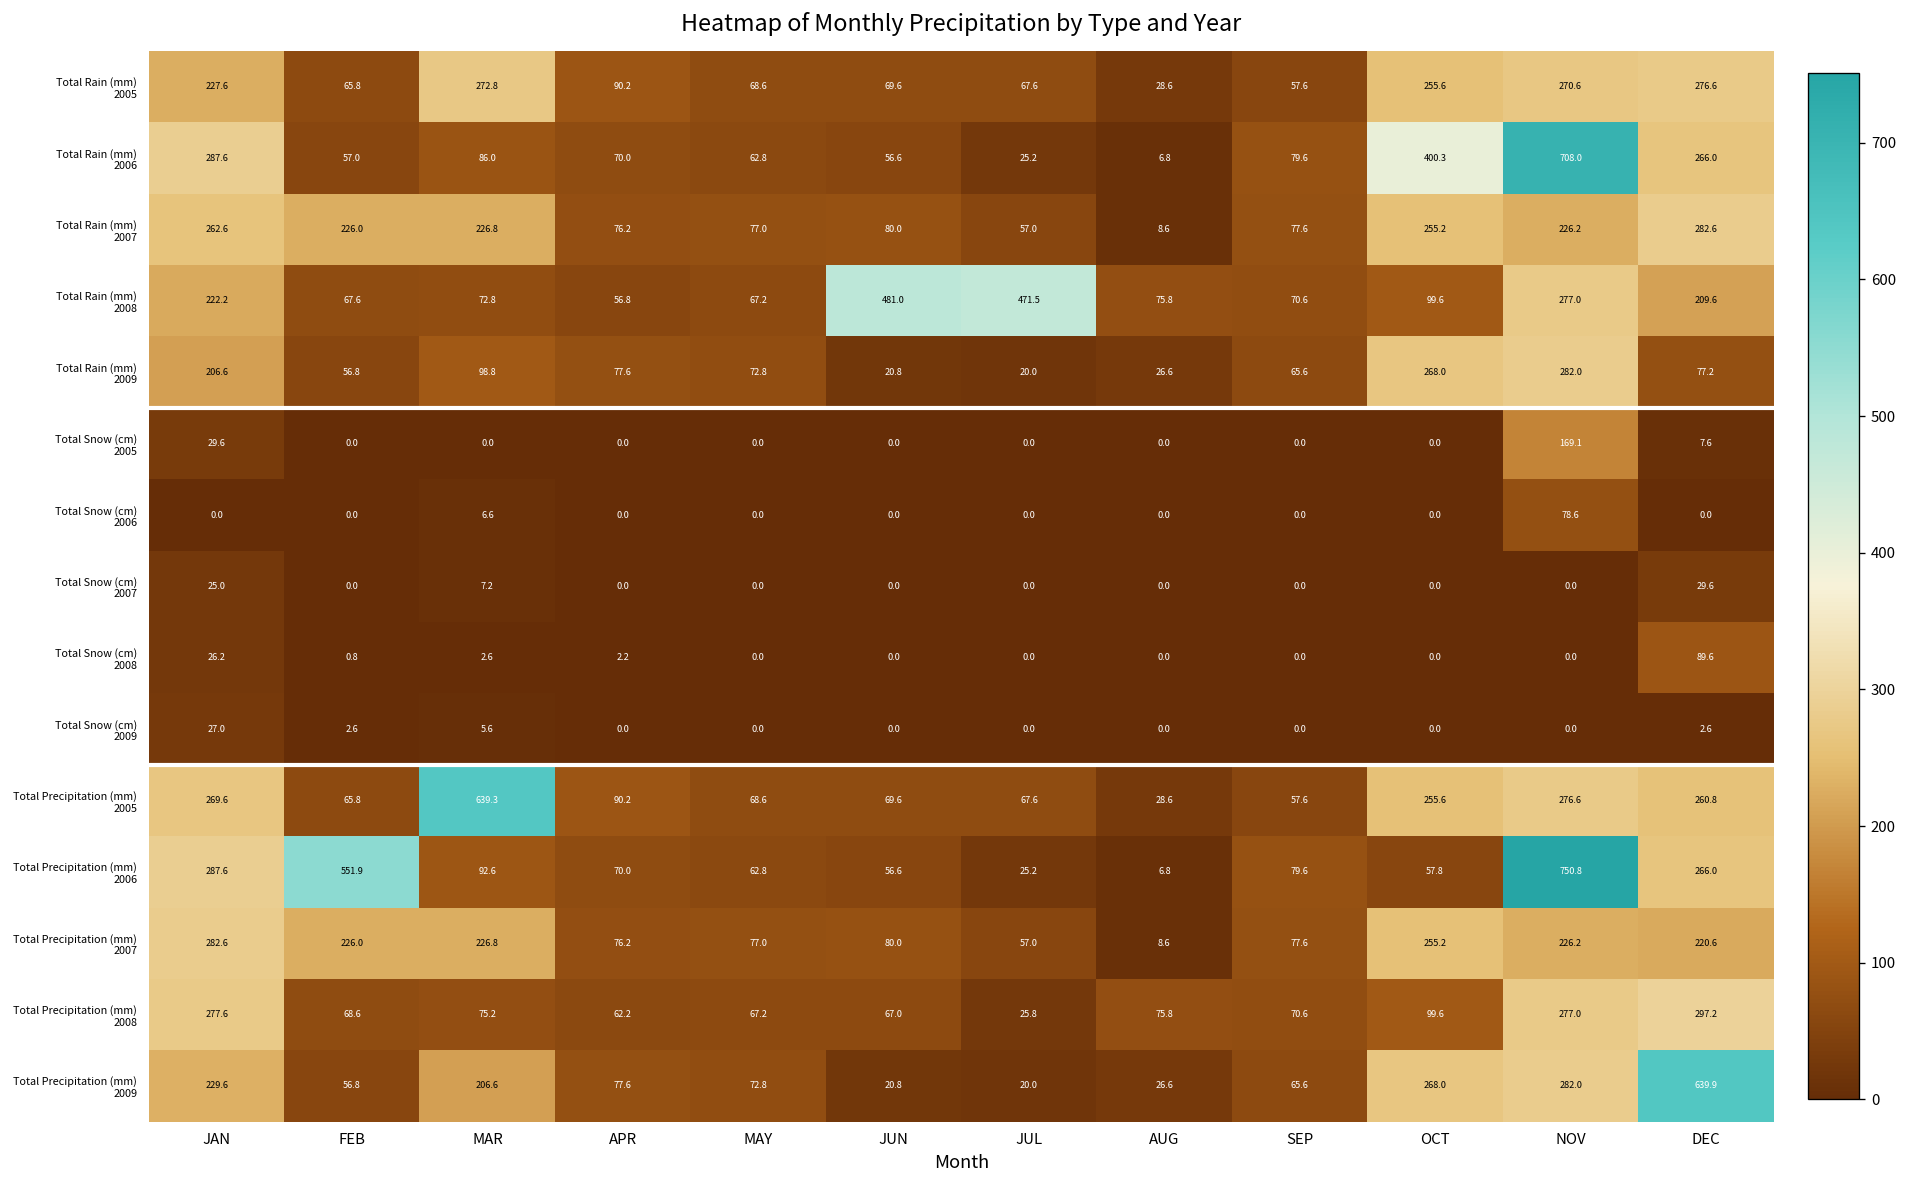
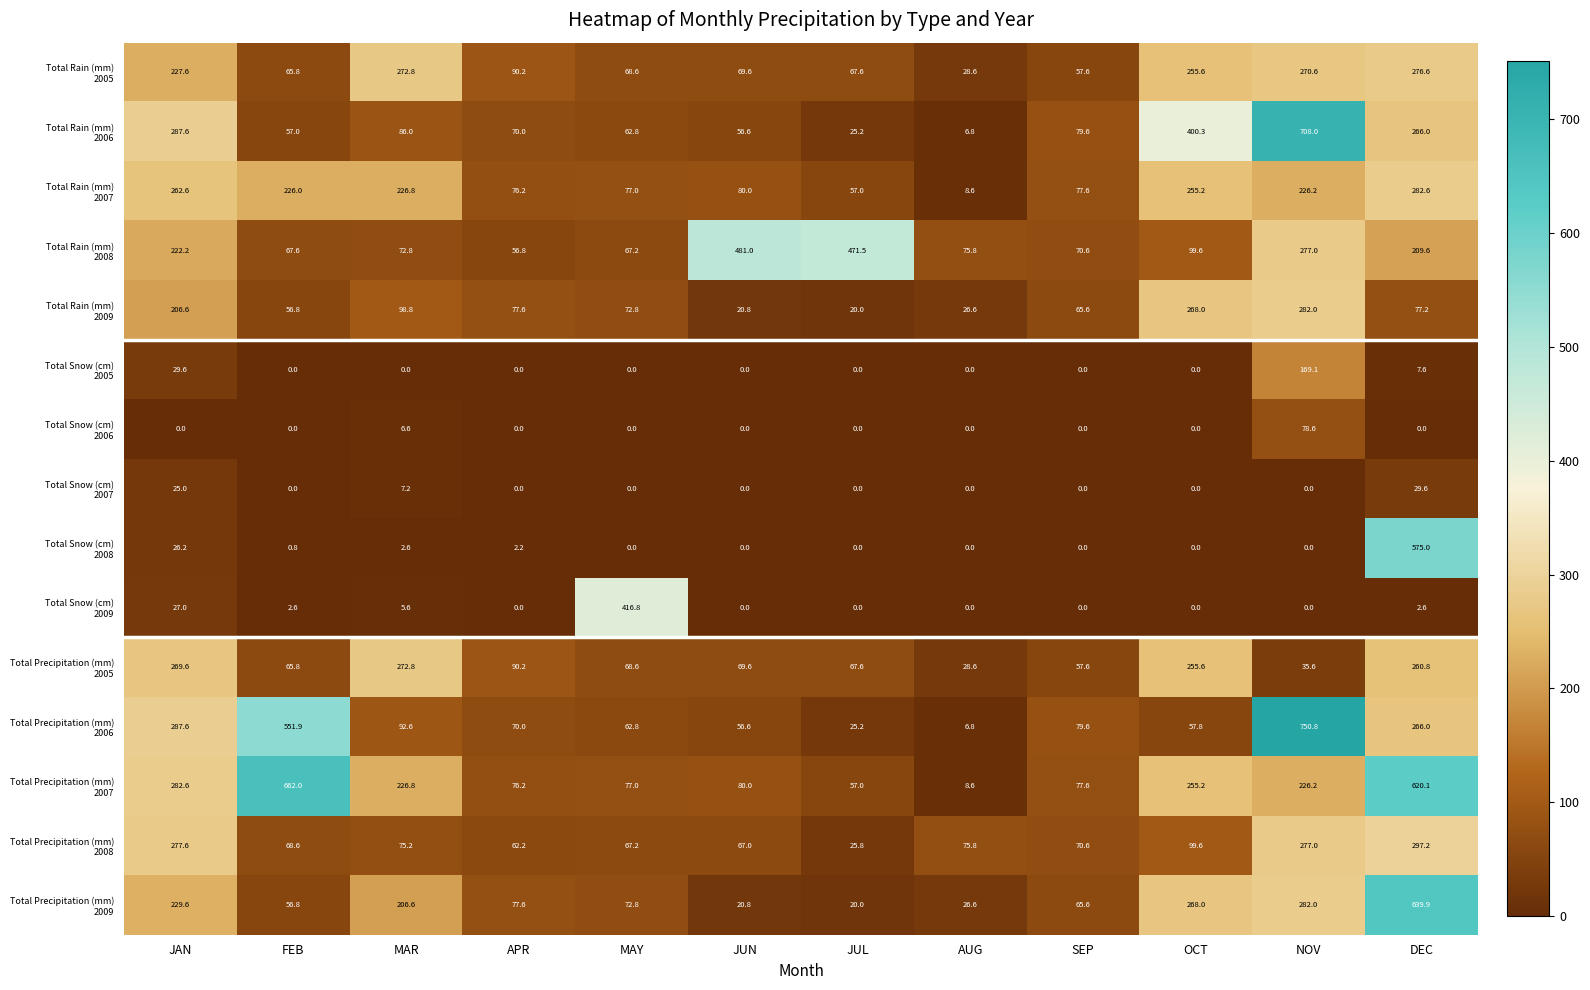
Total Snow (cm) 2008, DEC: 89.6 -> 575.0
Total Snow (cm) 2009, MAY: 0.0 -> 416.8
Total Precipitation (mm) 2005, MAR: 639.3 -> 272.8
Total Precipitation (mm) 2005, NOV: 276.6 -> 35.6
Total Precipitation (mm) 2007, FEB: 226.0 -> 662.0
Total Precipitation (mm) 2007, DEC: 220.6 -> 620.1
